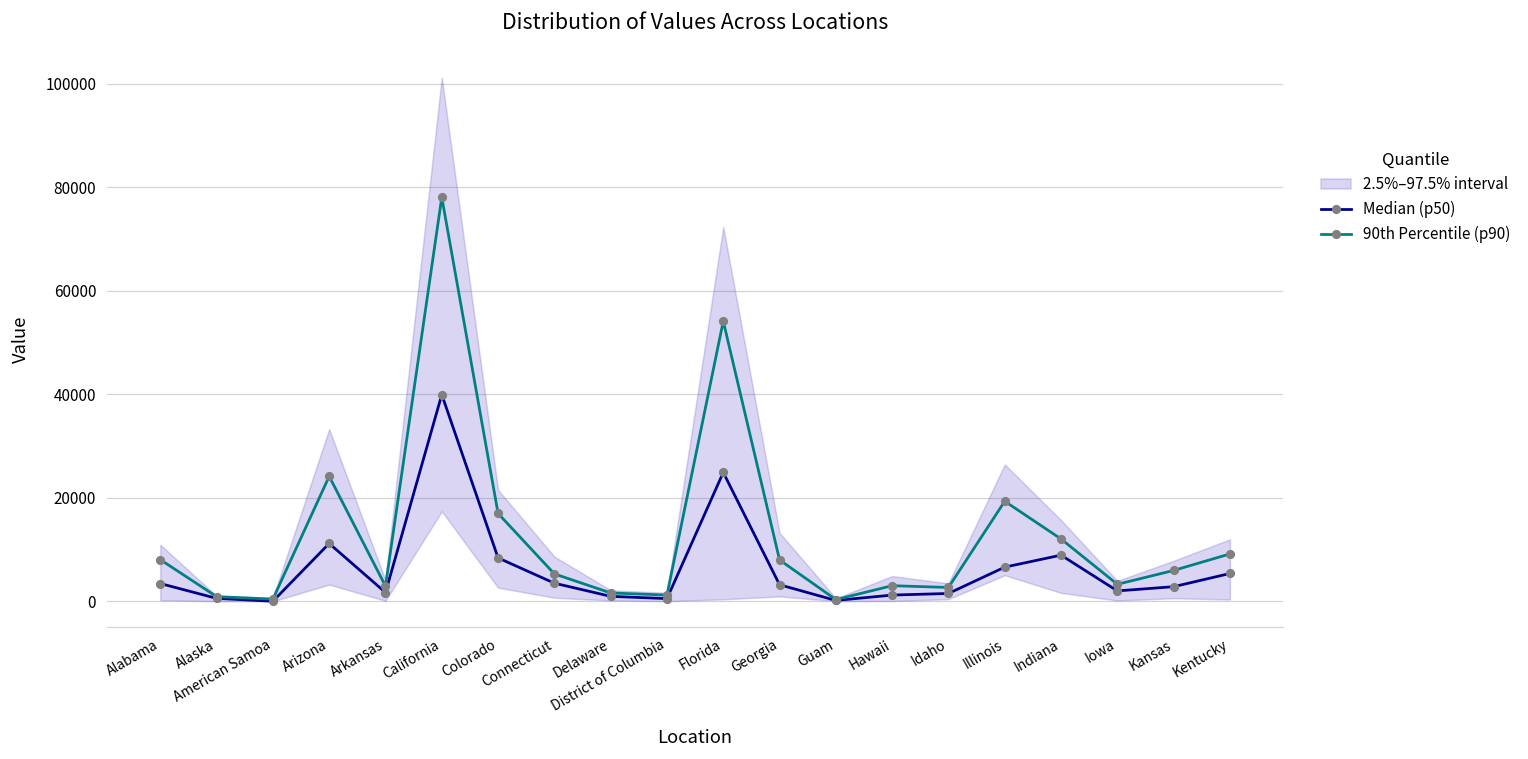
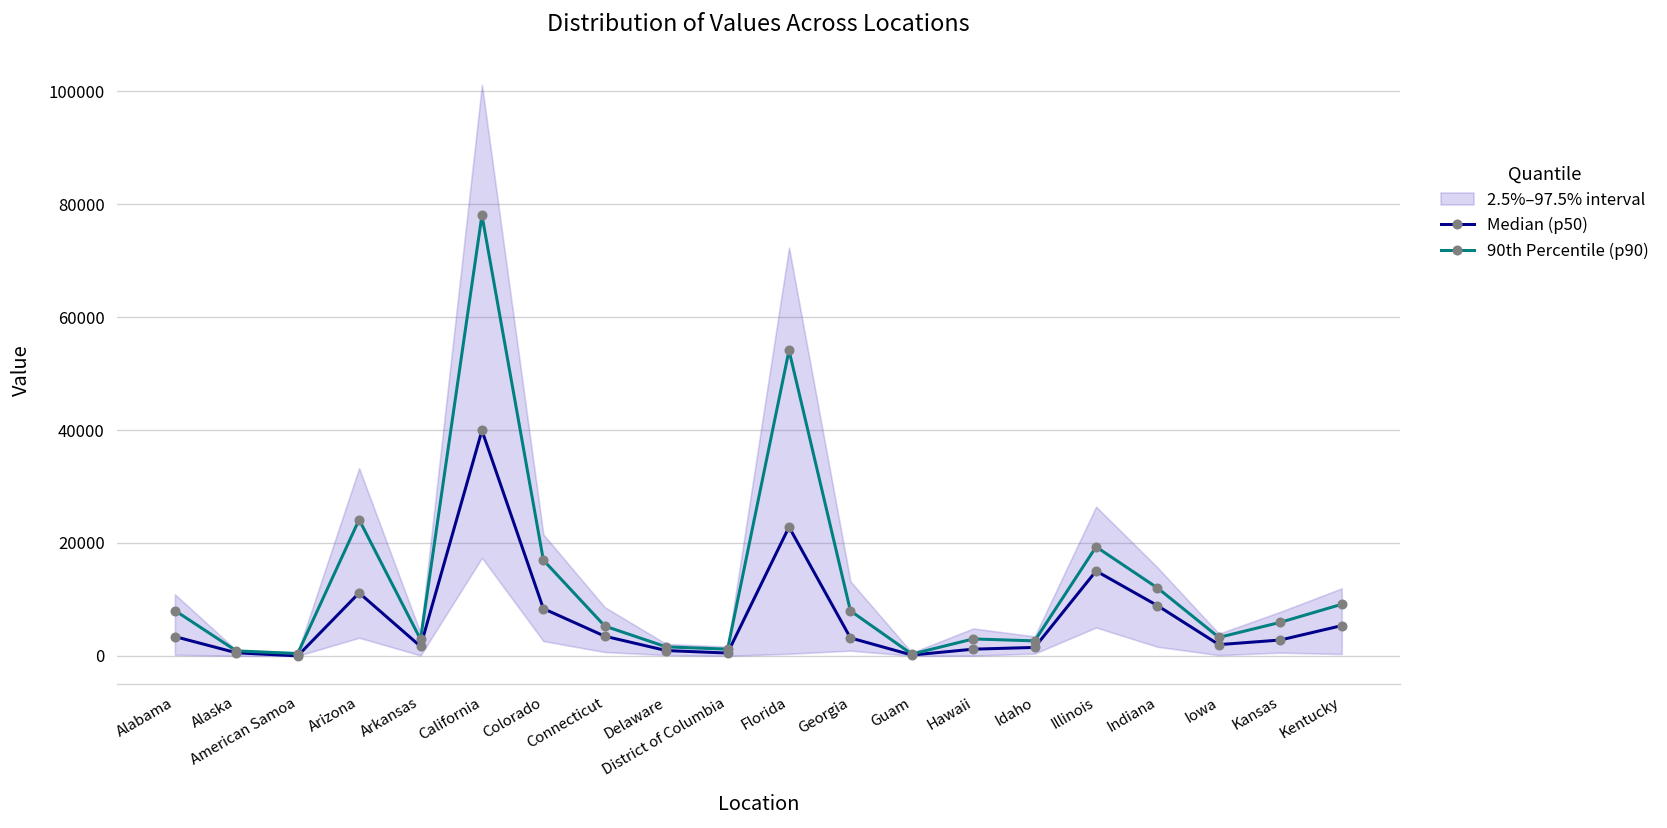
Median (p50), Florida: 25000 -> 23000
Median (p50), Illinois: 7000 -> 15000
